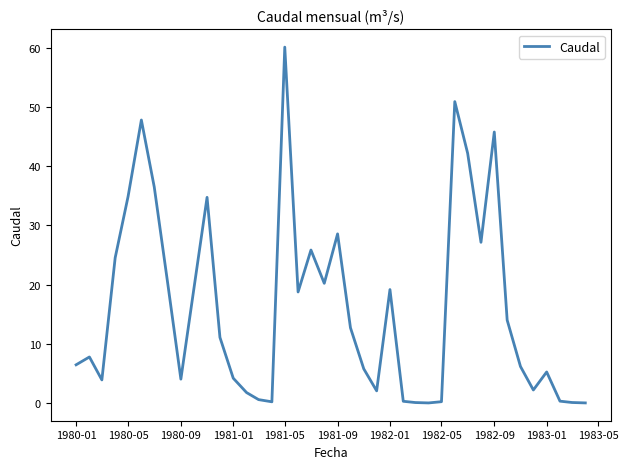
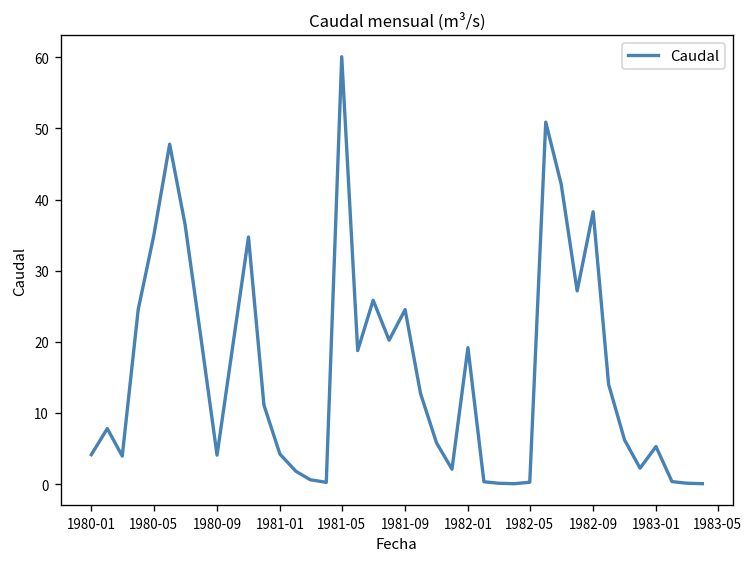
1980-01: 6 -> 4
1981-09: 29 -> 25
1982-09: 46 -> 38
